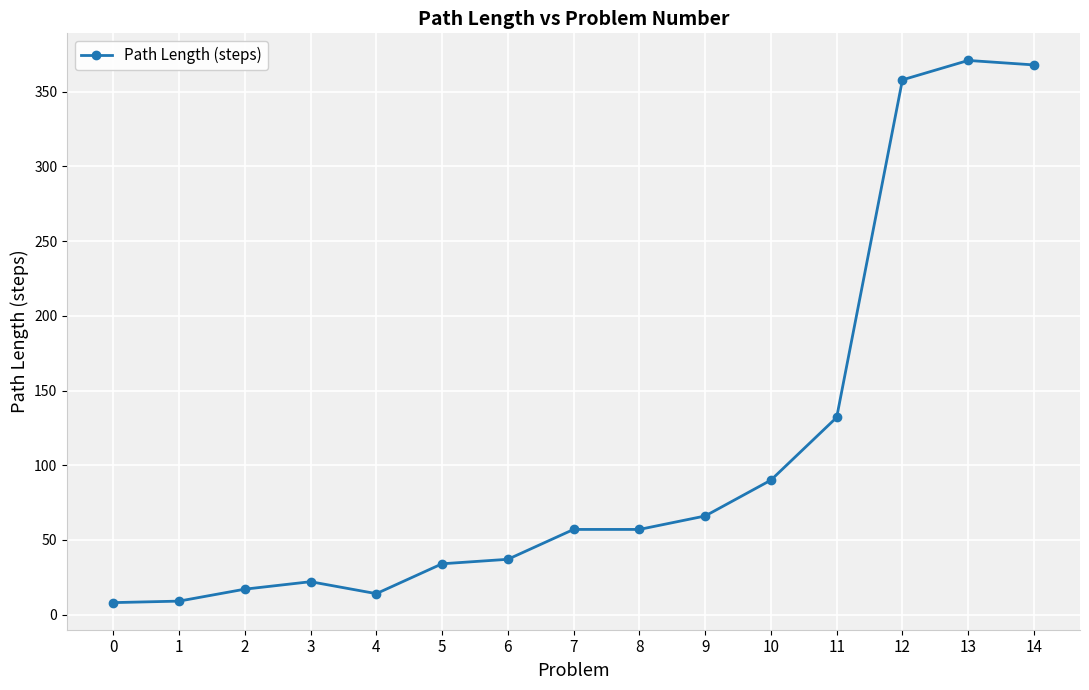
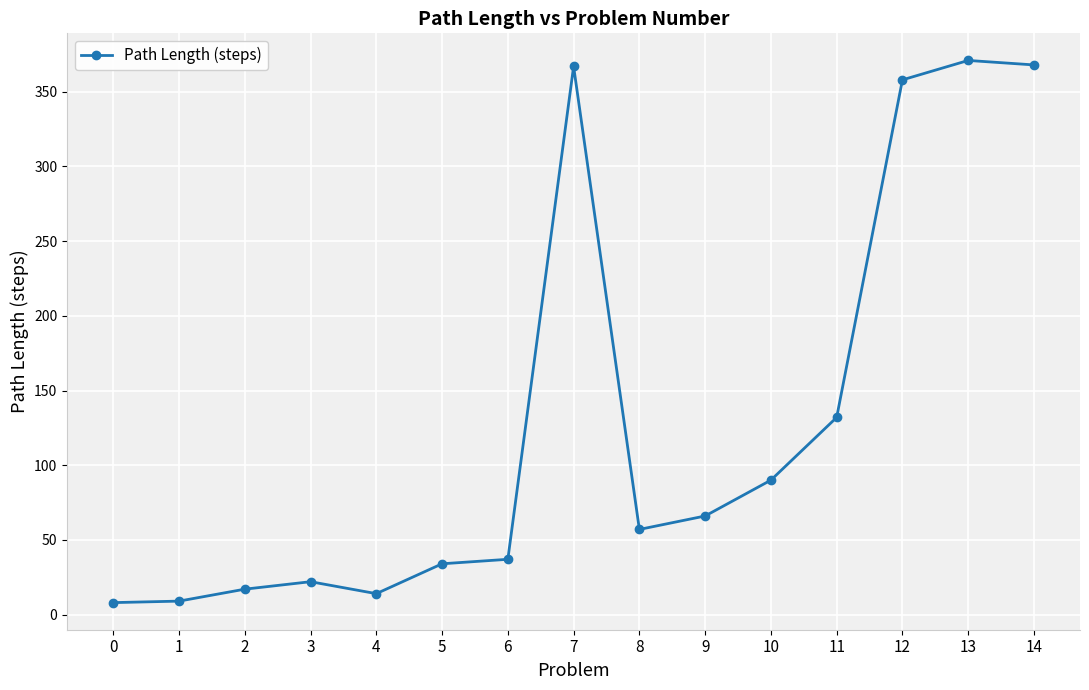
7: 57 -> 367
